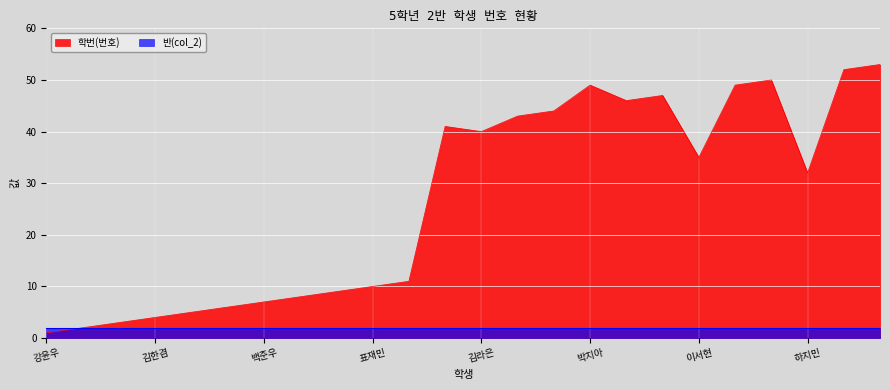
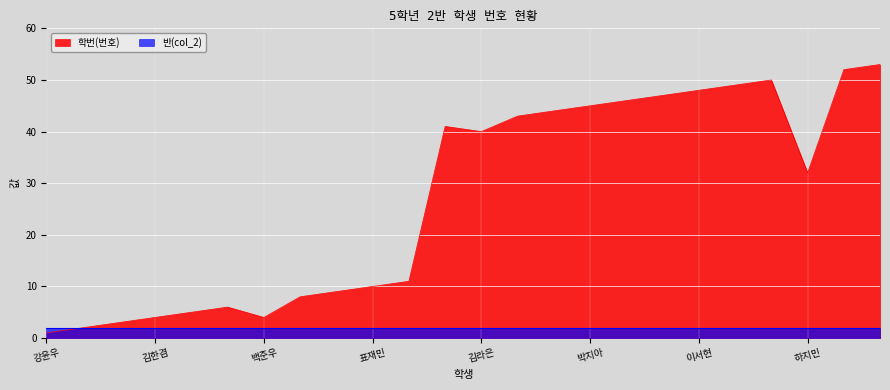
학번(번호), 백준우: 7 -> 4
학번(번호), 박지아: 49 -> 45
학번(번호), 이서현: 35 -> 48
